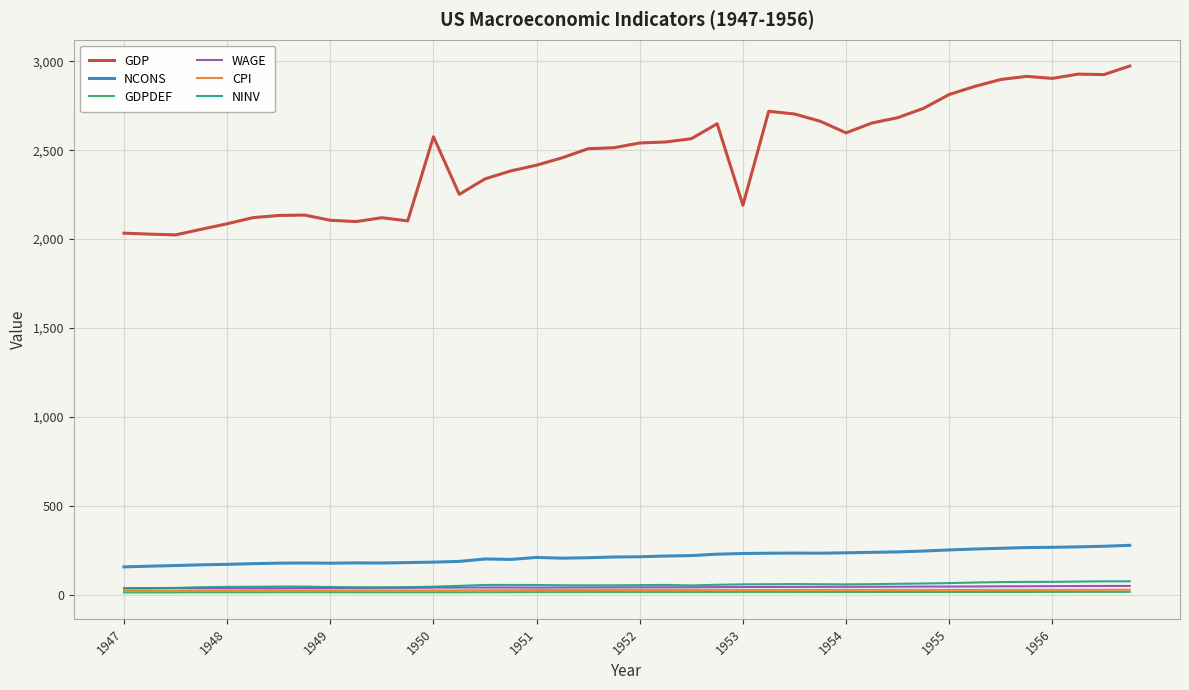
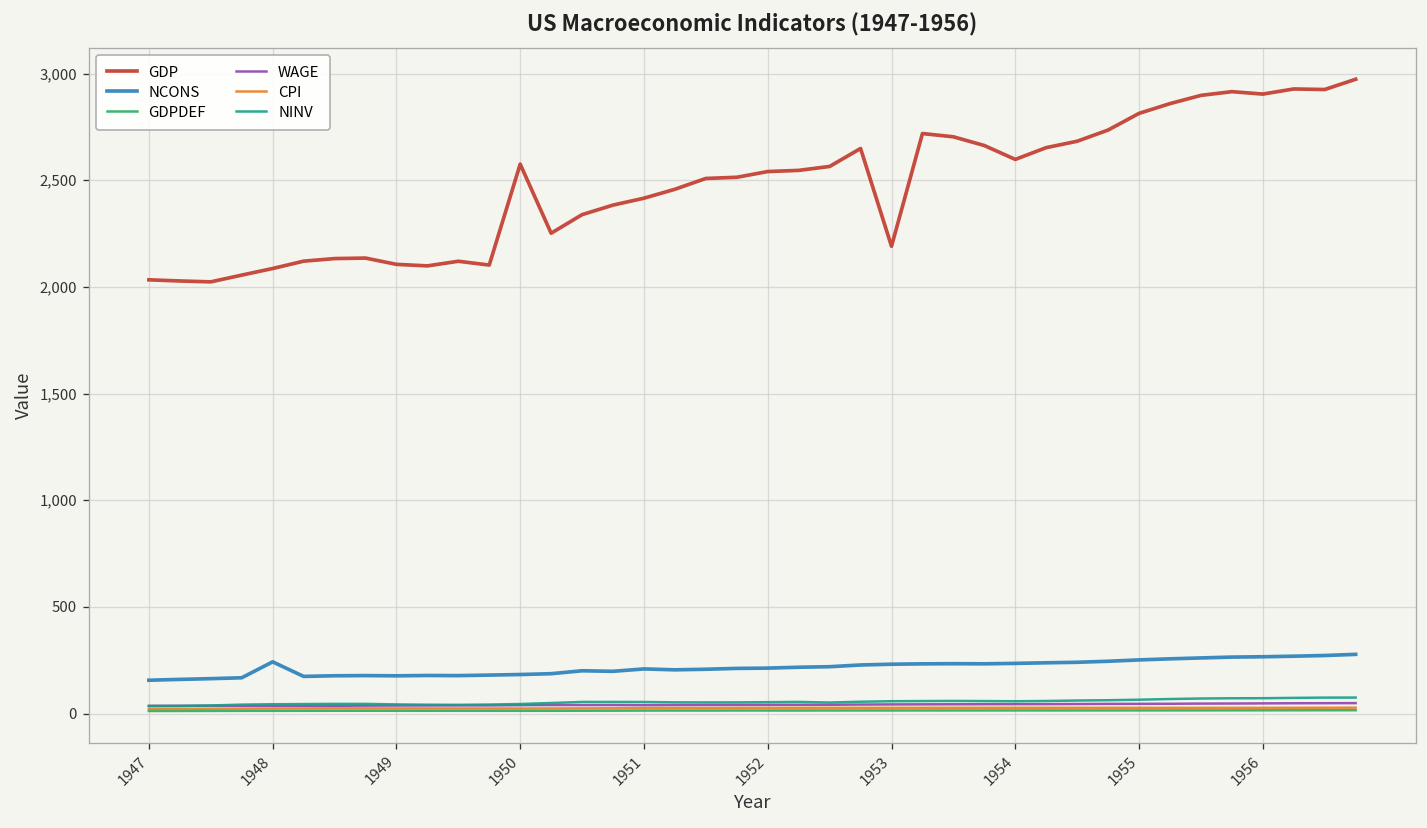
NCONS, 1948: 170 -> 240
